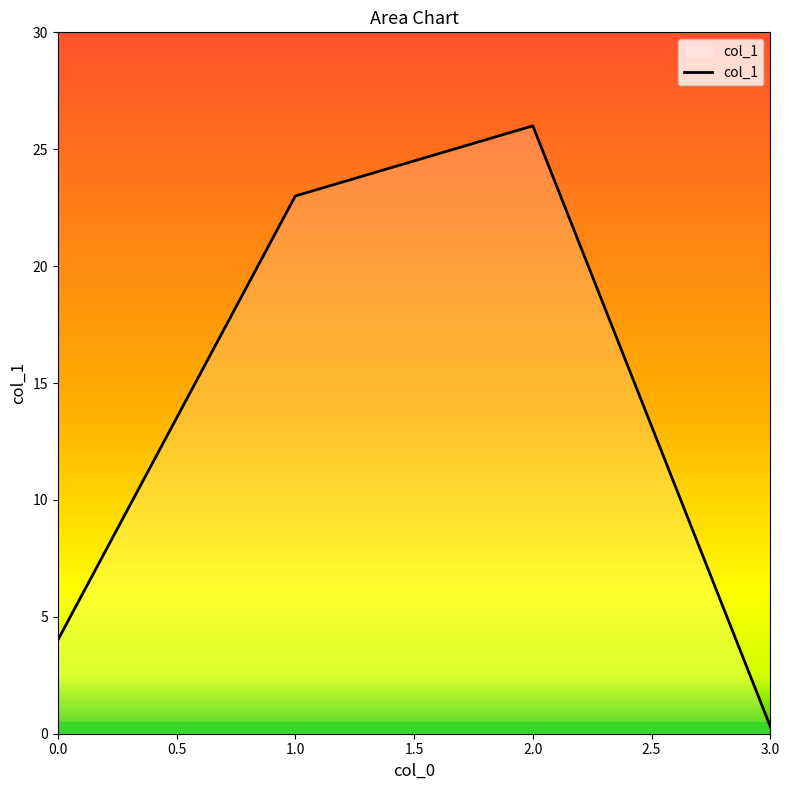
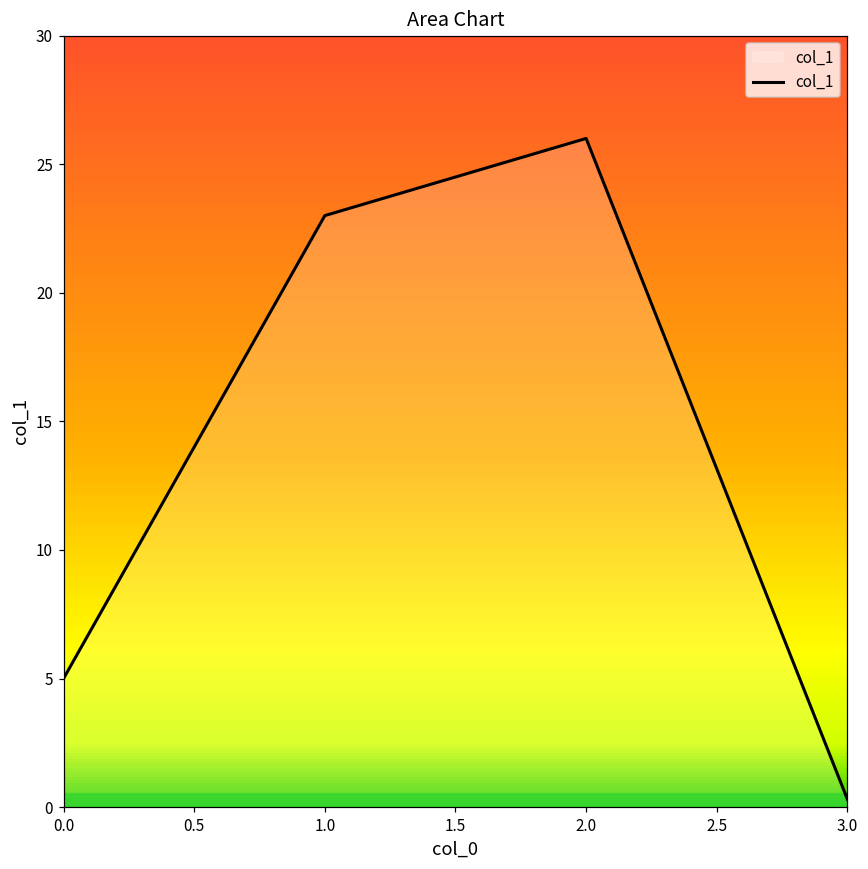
0.0: 4 -> 5
